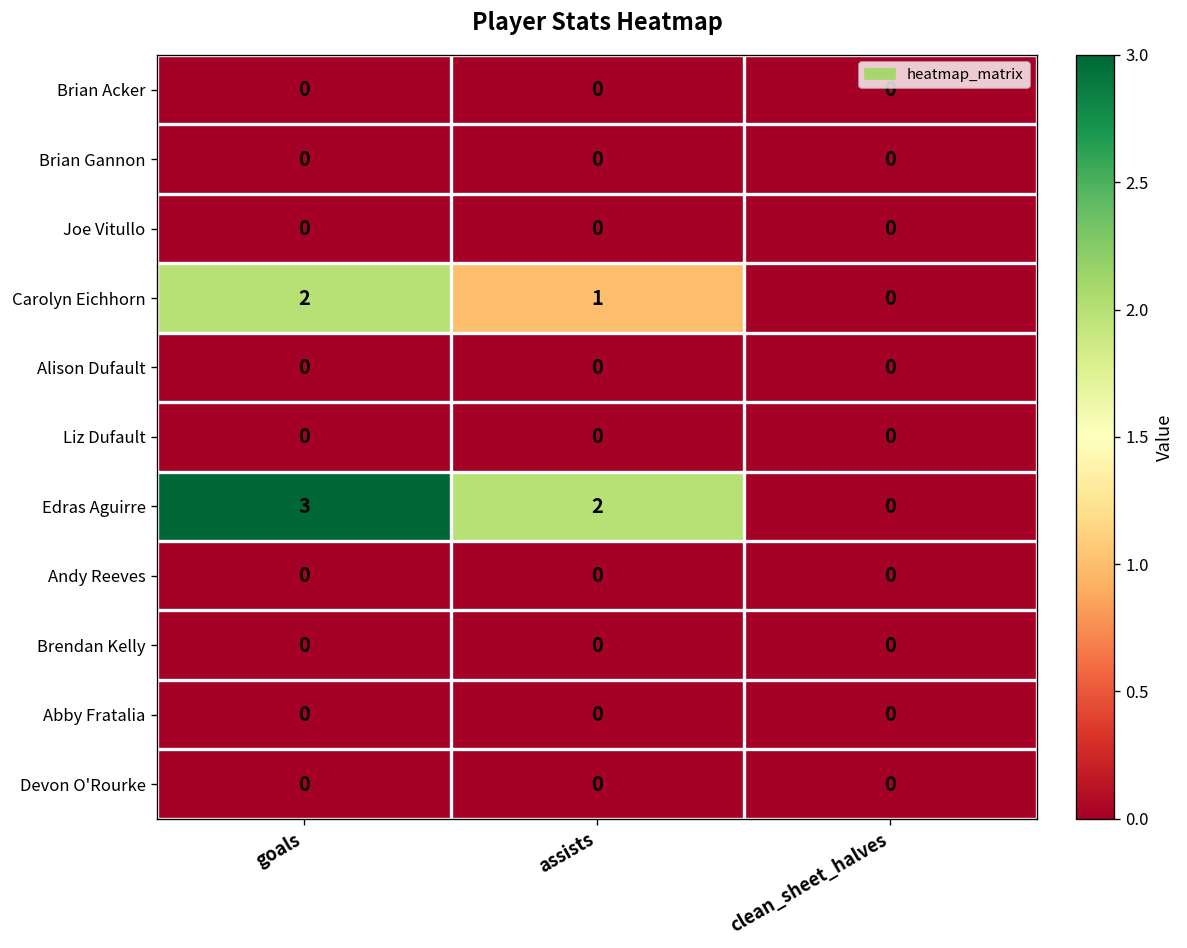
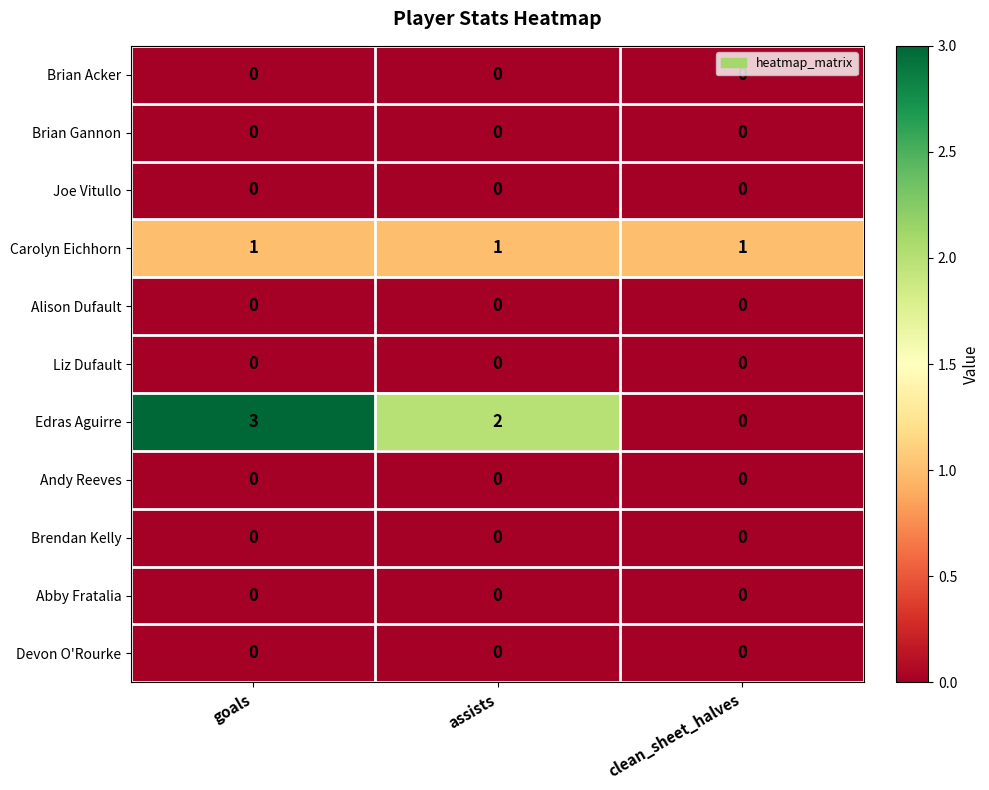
Carolyn Eichhorn, goals: 2 -> 1
Carolyn Eichhorn, clean_sheet_halves: 0 -> 1
